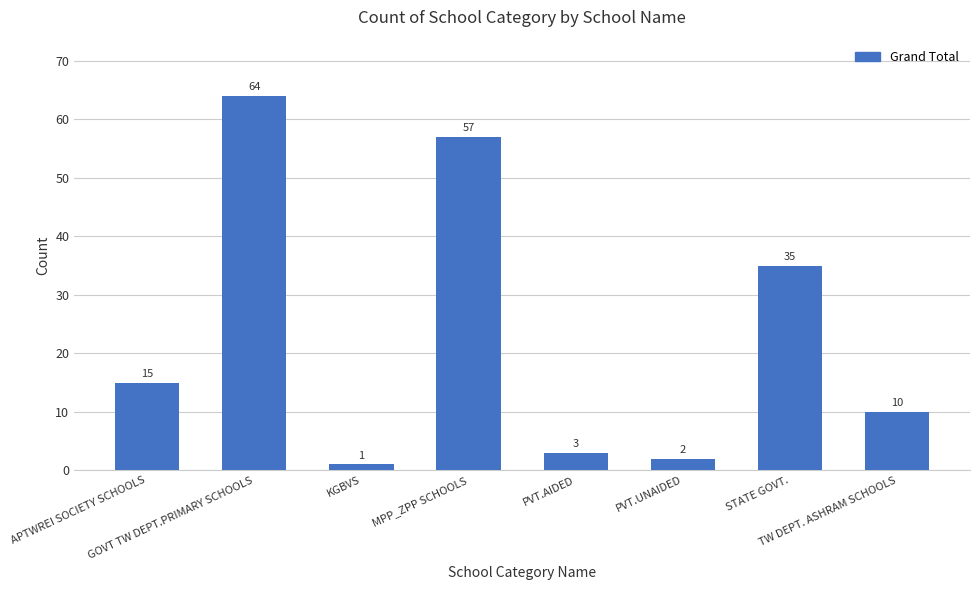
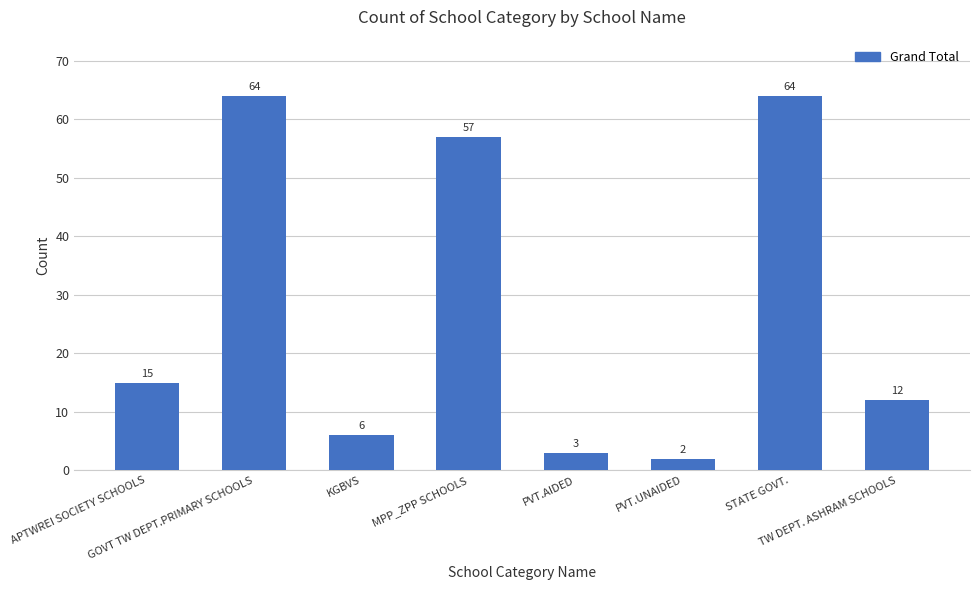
KGBVS: 1 -> 6
STATE GOVT.: 35 -> 64
TW DEPT. ASHRAM SCHOOLS: 10 -> 12
